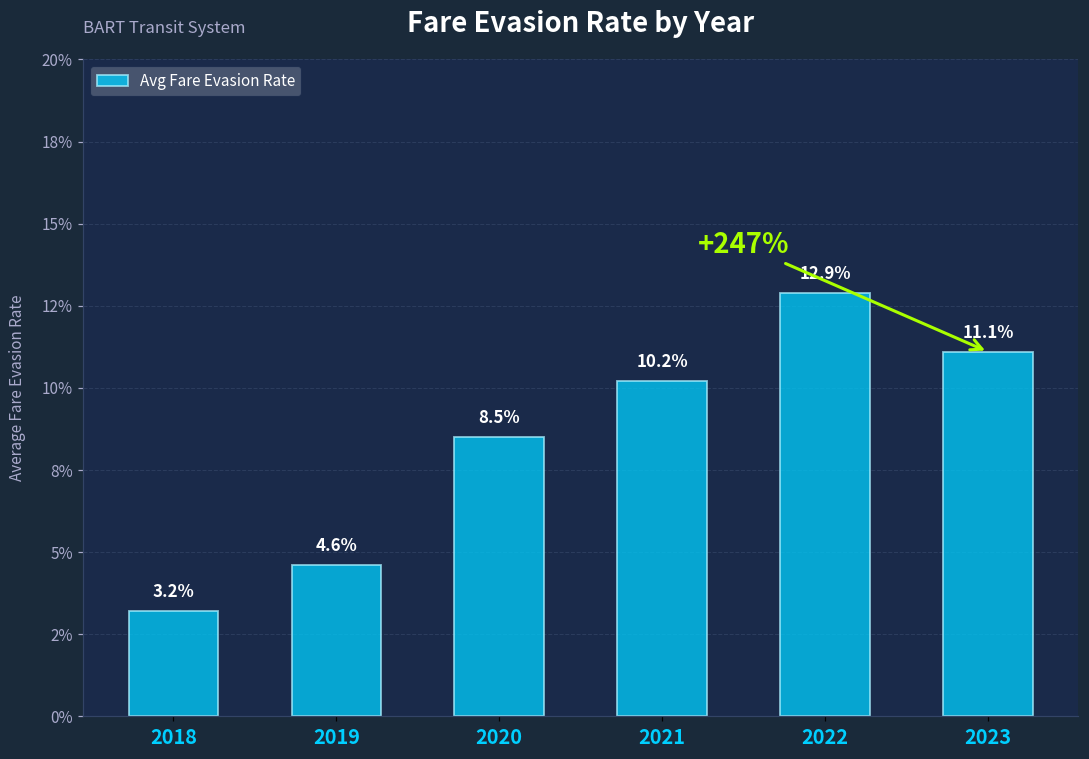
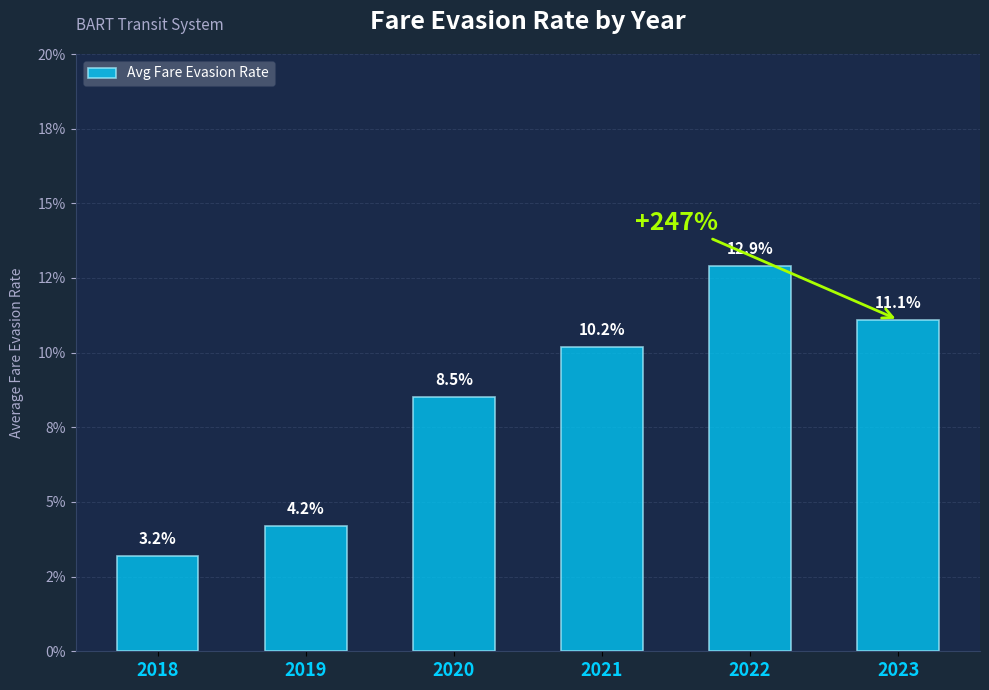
2019: 4.6% -> 4.2%
